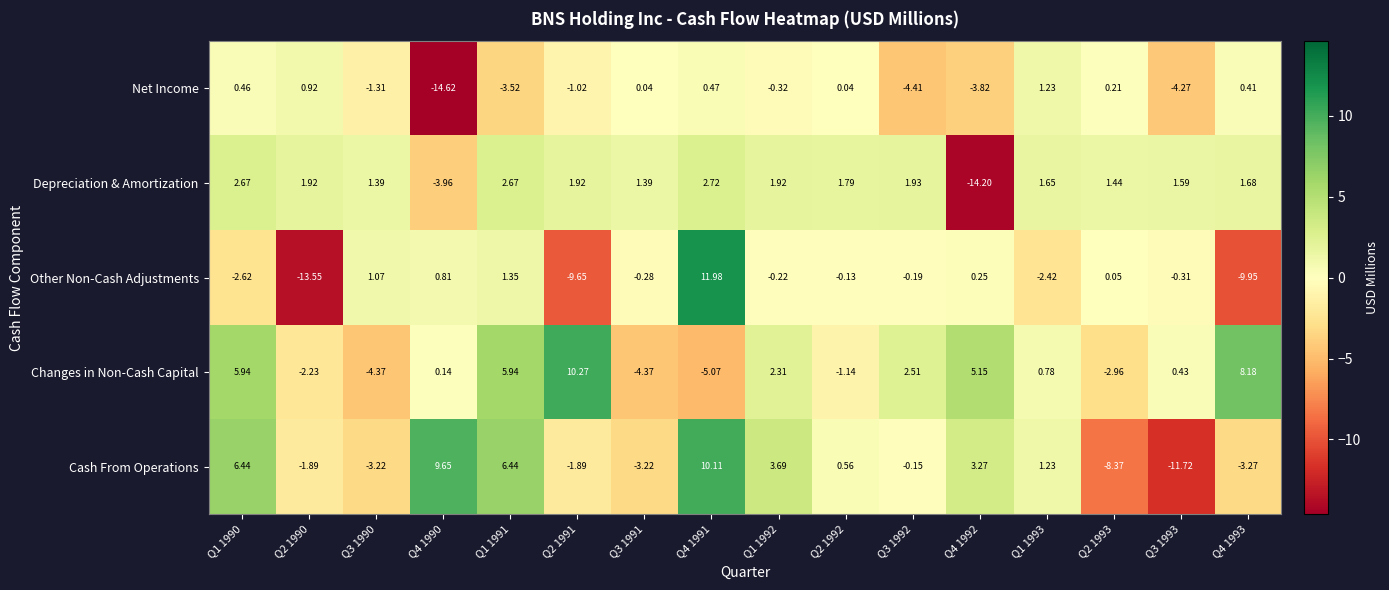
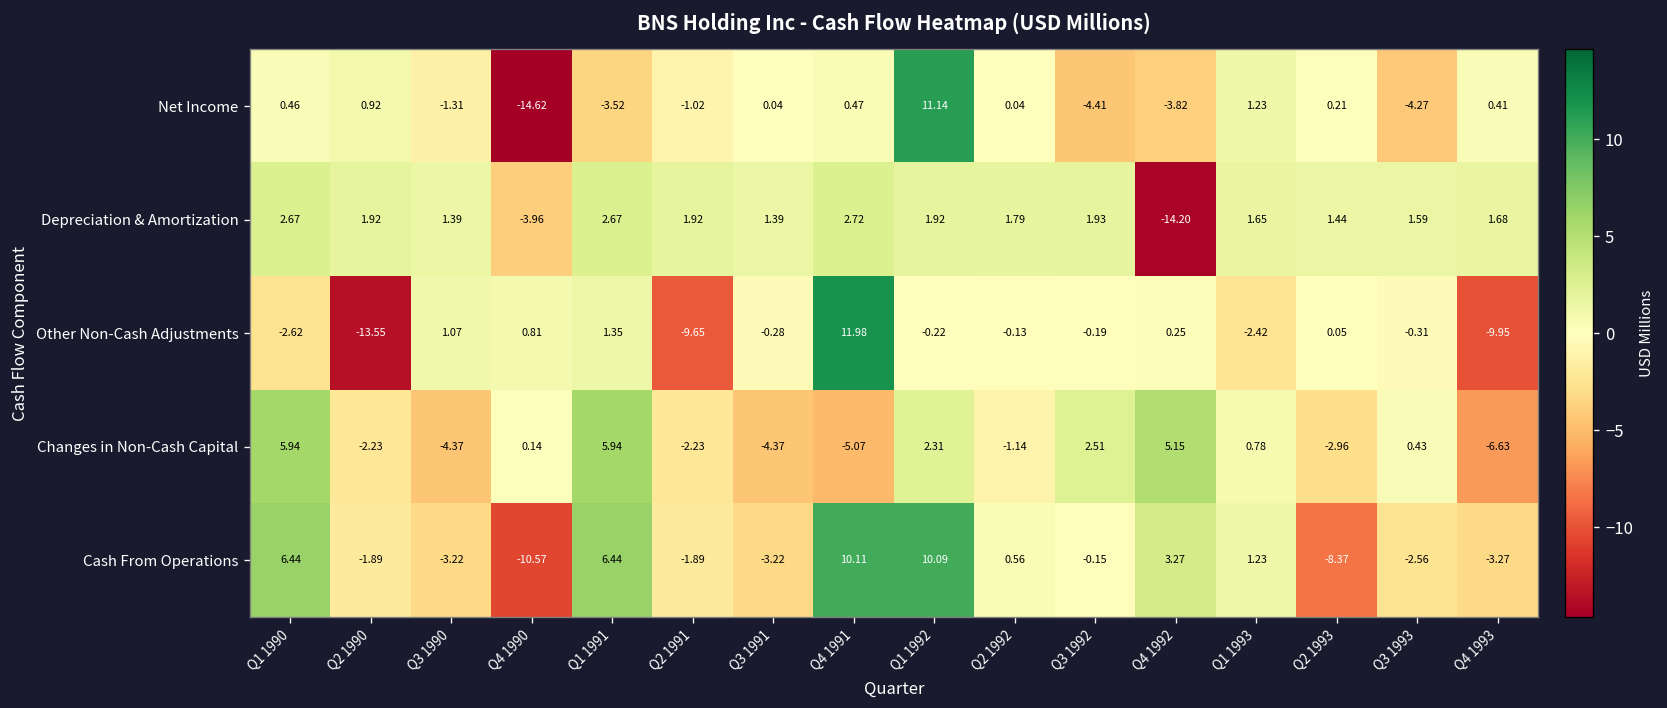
Net Income, Q1 1992: -0.32 -> 11.14
Changes in Non-Cash Capital, Q2 1991: 10.27 -> -2.23
Changes in Non-Cash Capital, Q4 1993: 8.18 -> -6.63
Cash From Operations, Q4 1990: 9.65 -> -10.57
Cash From Operations, Q1 1992: 3.69 -> 10.09
Cash From Operations, Q3 1993: -11.72 -> -2.56
